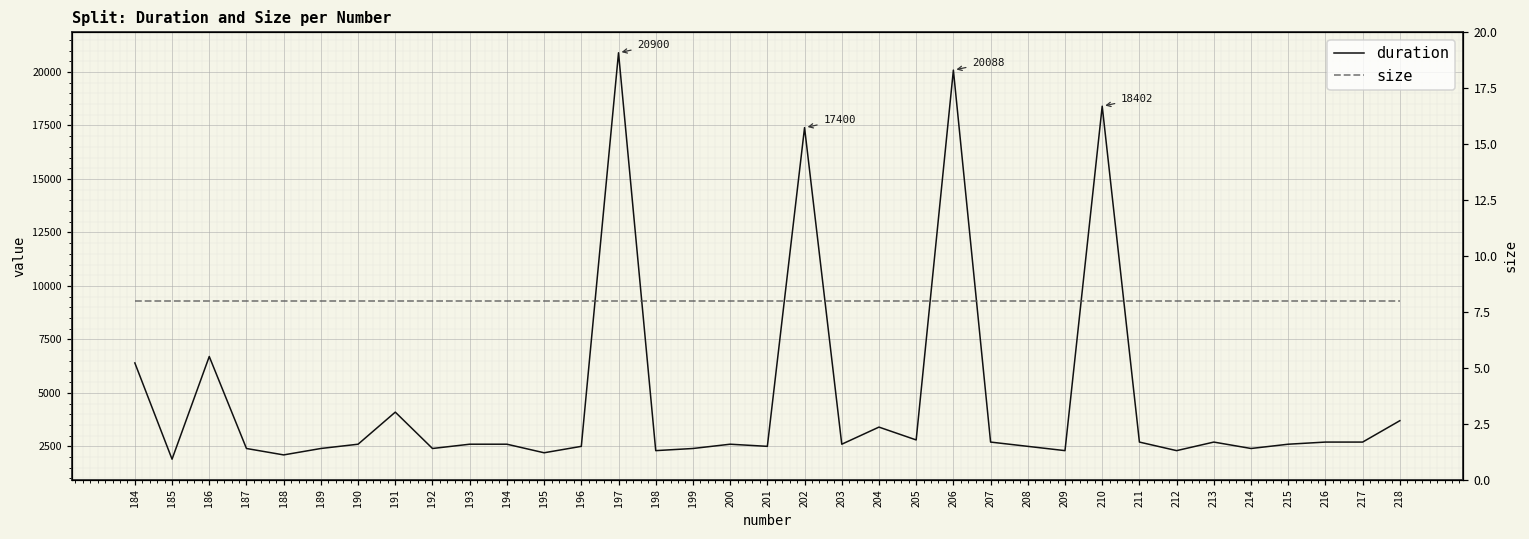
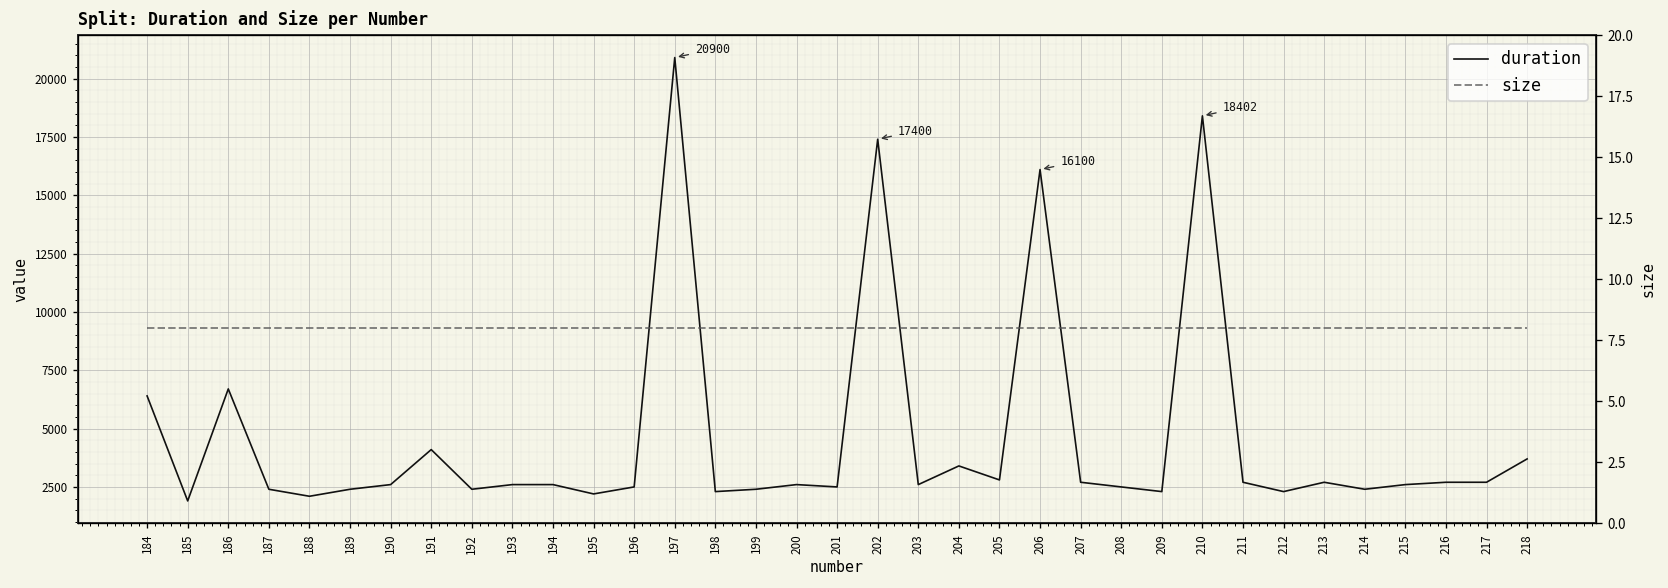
duration, 206: 20088 -> 16100
